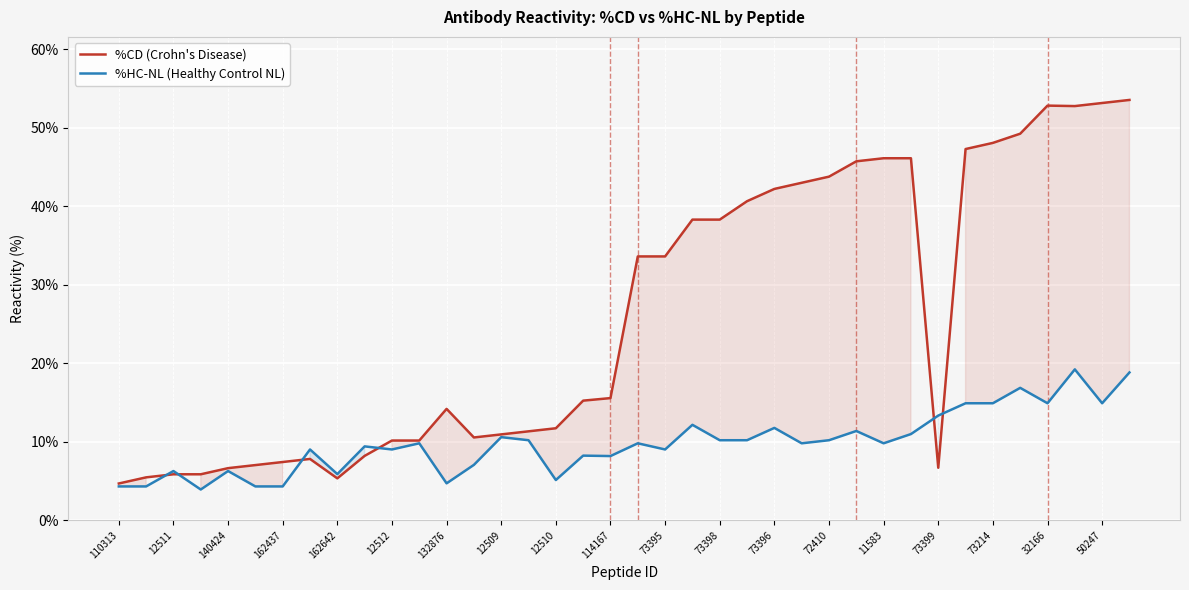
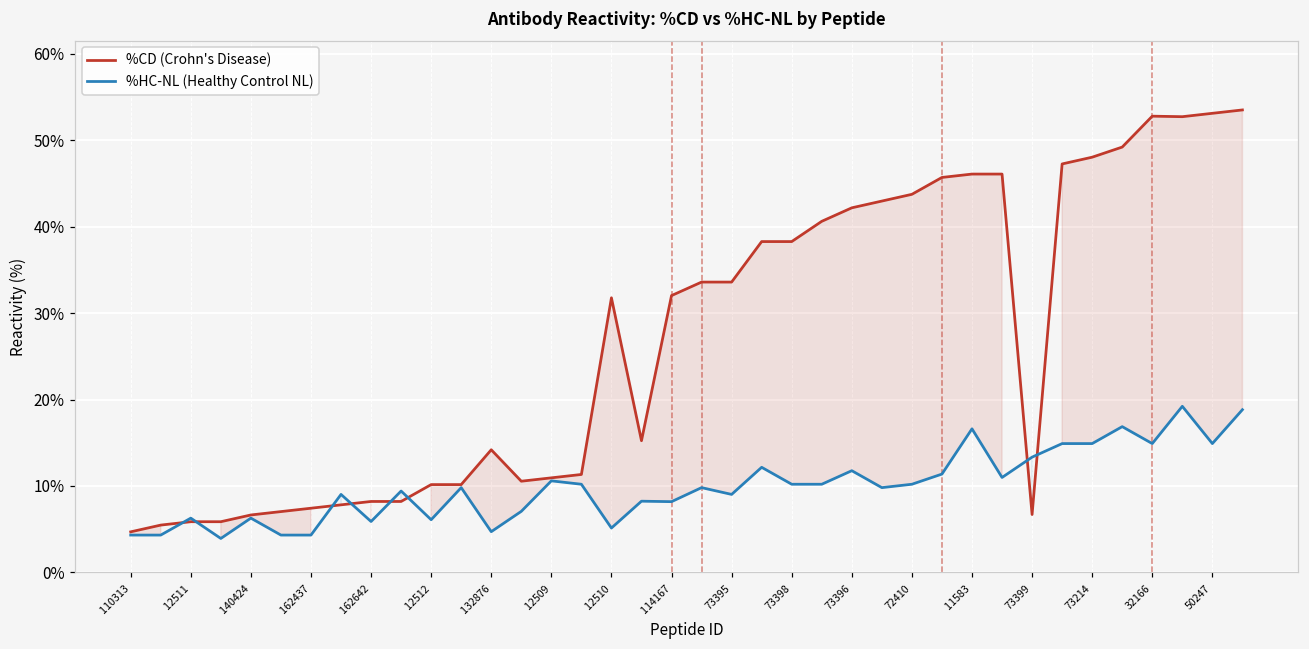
%CD (Crohn's Disease), 162642: 5% -> 8%
%HC-NL (Healthy Control NL), 12512: 9% -> 6%
%CD (Crohn's Disease), 12510: 12% -> 32%
%CD (Crohn's Disease), 114167: 16% -> 32%
%HC-NL (Healthy Control NL), 11583: 10% -> 17%
